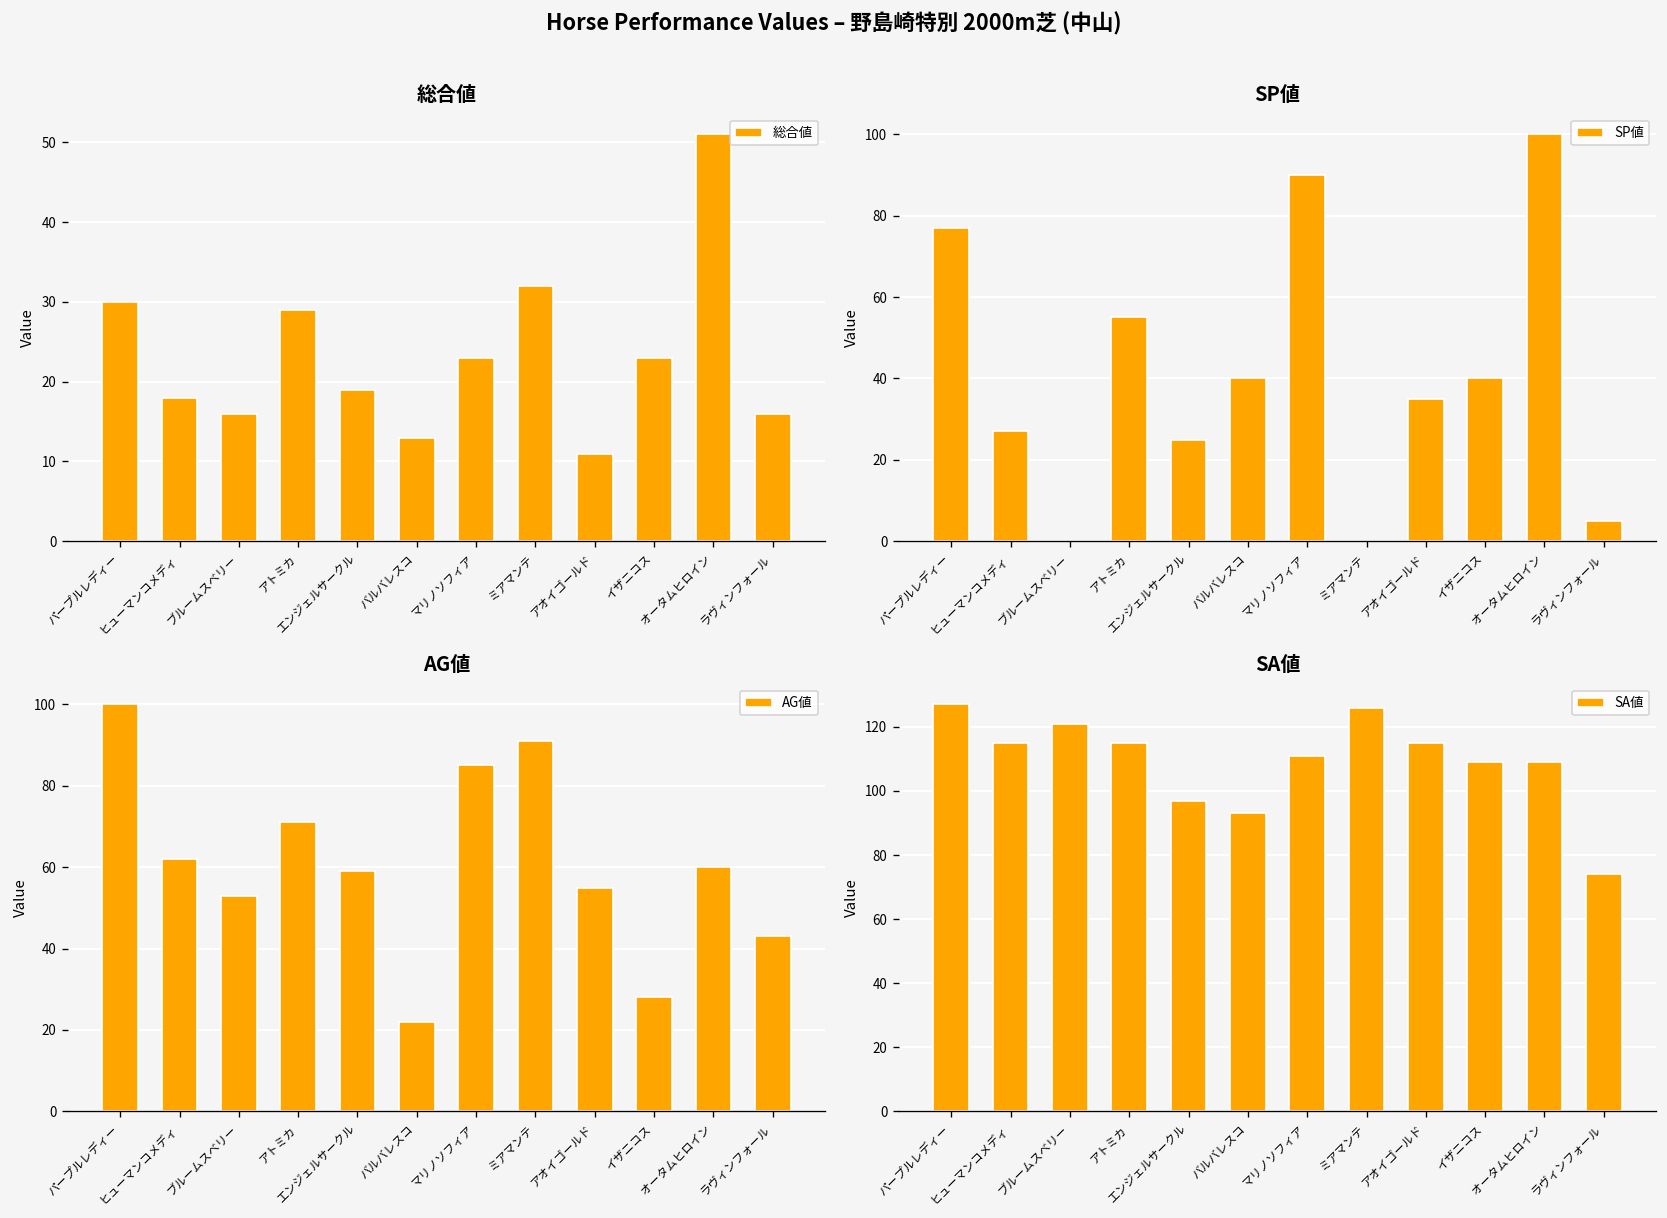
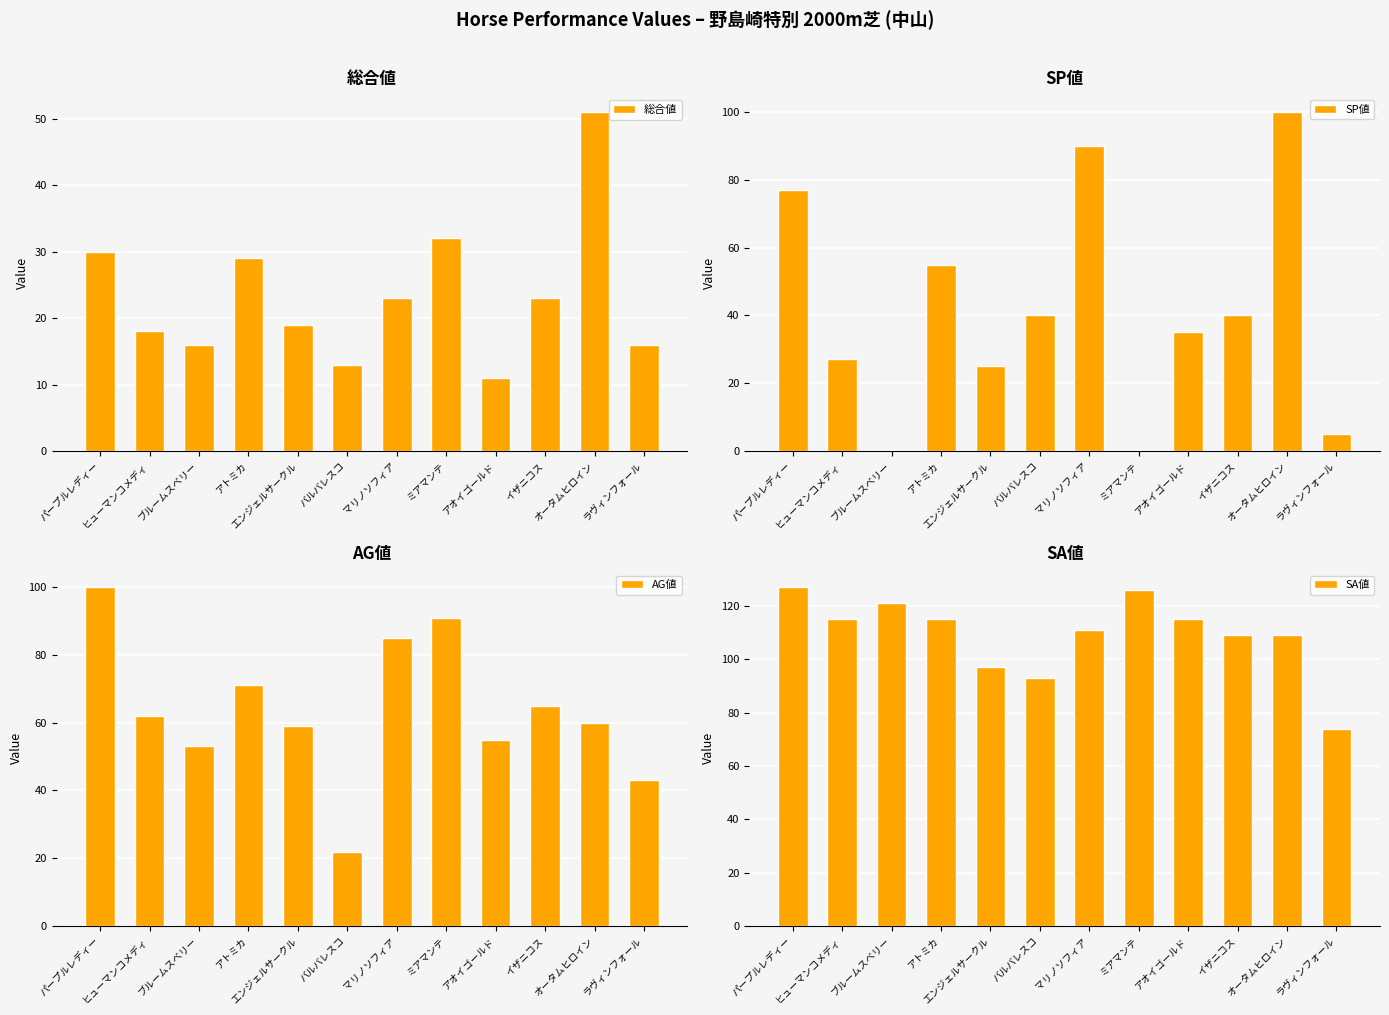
AG値, イザニコス: 28 -> 65
